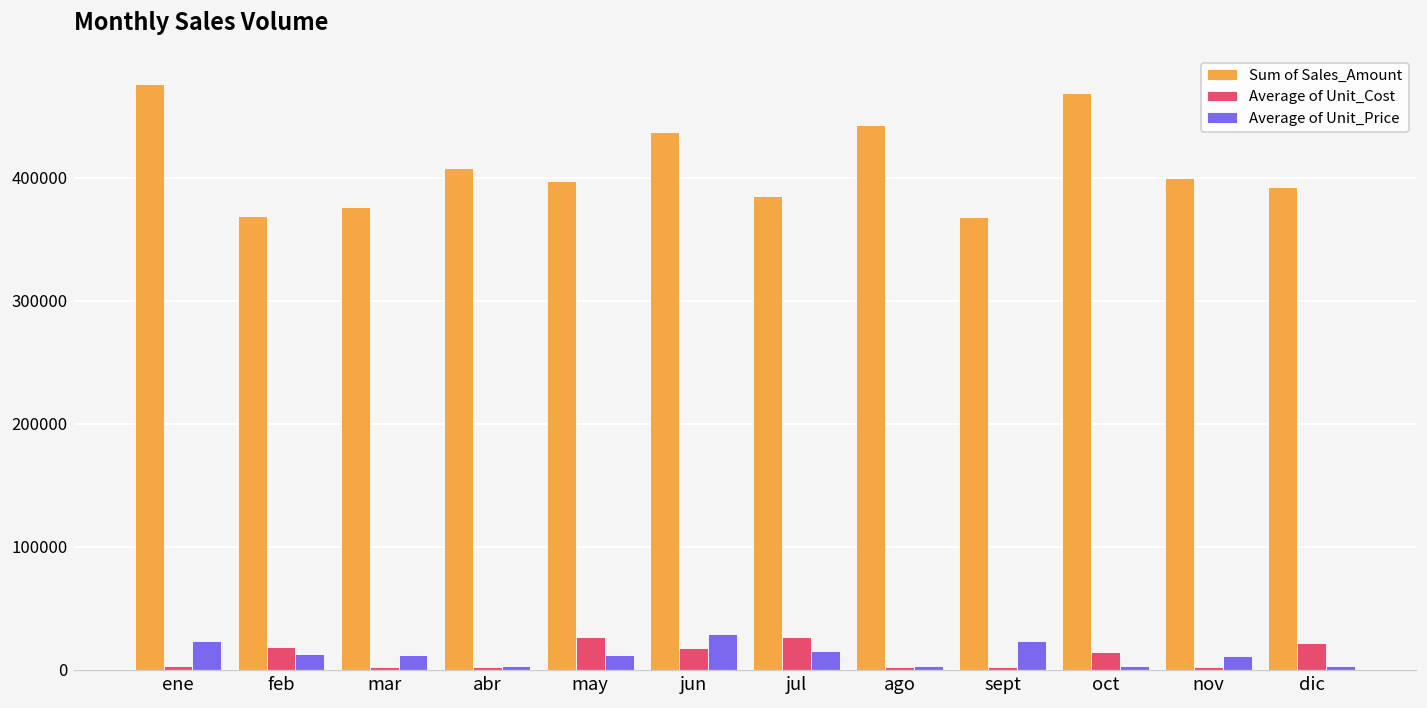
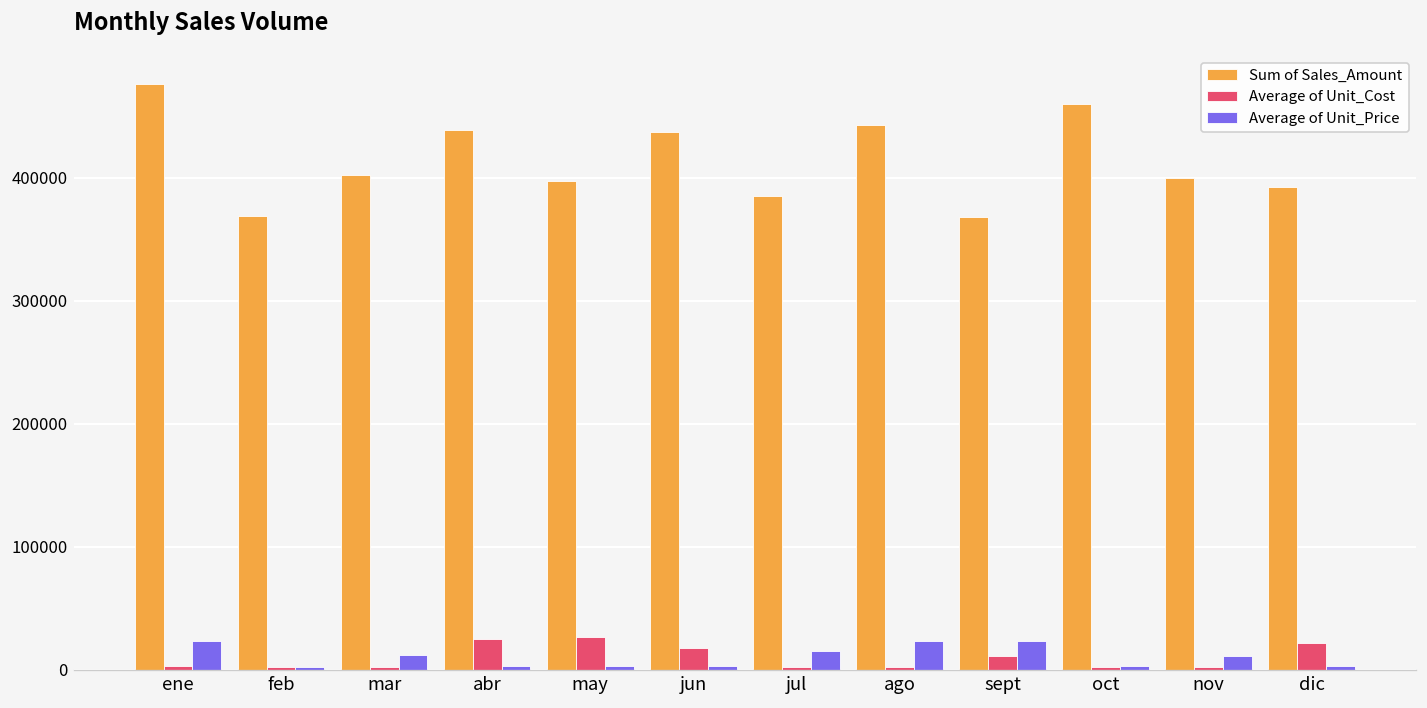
Average of Unit_Cost, feb: 19000 -> 2000
Average of Unit_Price, feb: 13000 -> 3000
Sum of Sales_Amount, mar: 376000 -> 403000
Sum of Sales_Amount, abr: 408000 -> 439000
Average of Unit_Cost, abr: 3000 -> 25000
Average of Unit_Price, may: 12000 -> 3000
Average of Unit_Price, jun: 29000 -> 3000
Average of Unit_Cost, jul: 27000 -> 3000
Average of Unit_Price, ago: 3000 -> 24000
Average of Unit_Cost, sept: 2000 -> 11000
Sum of Sales_Amount, oct: 469000 -> 460000
Average of Unit_Cost, oct: 14000 -> 2000
